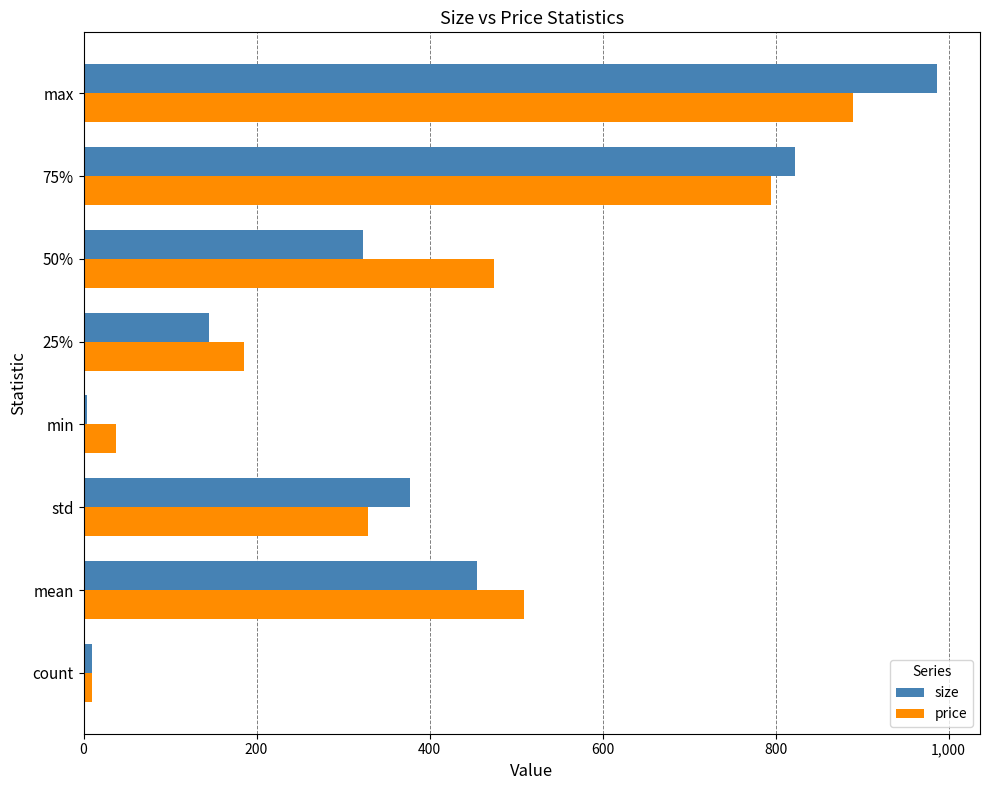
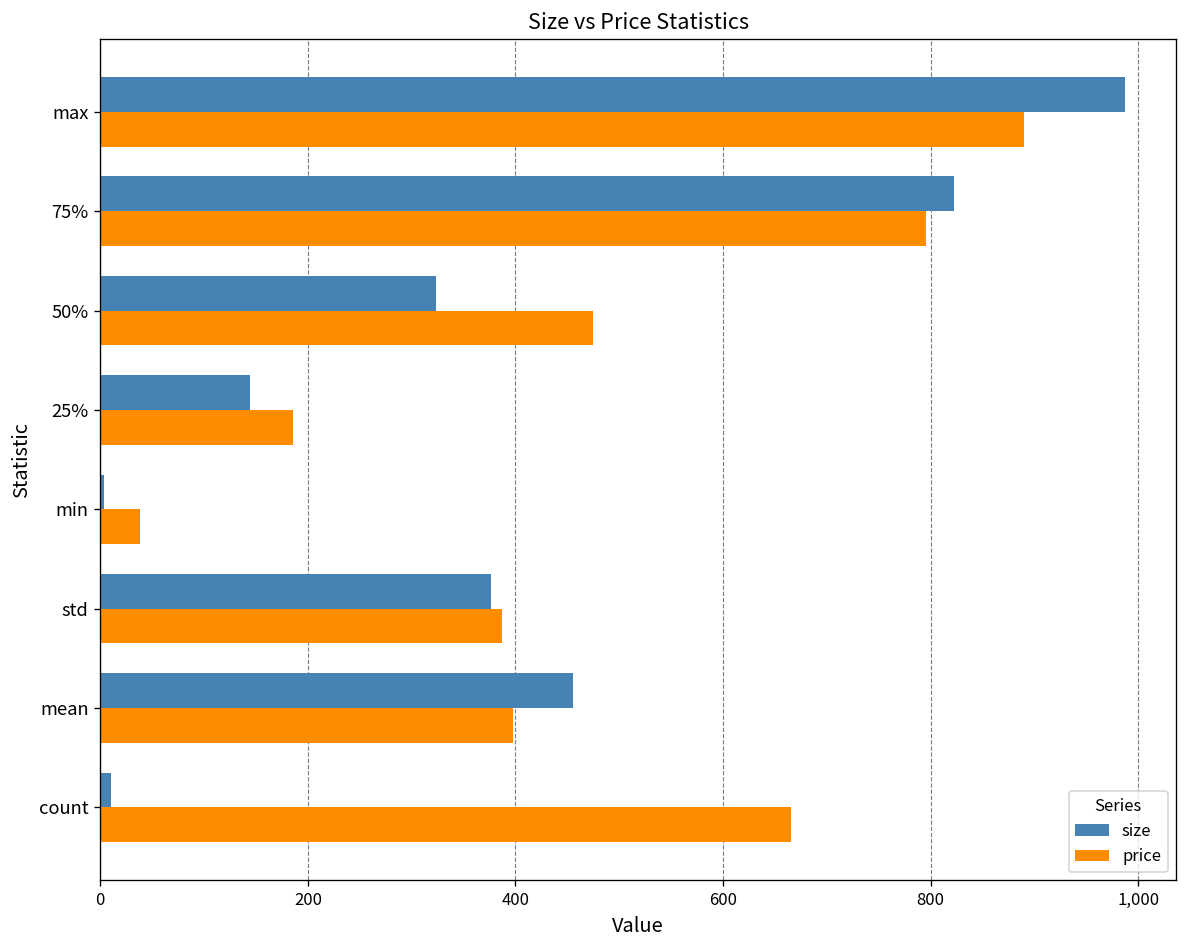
price, std: 330 -> 390
price, mean: 510 -> 400
price, count: 10 -> 670
